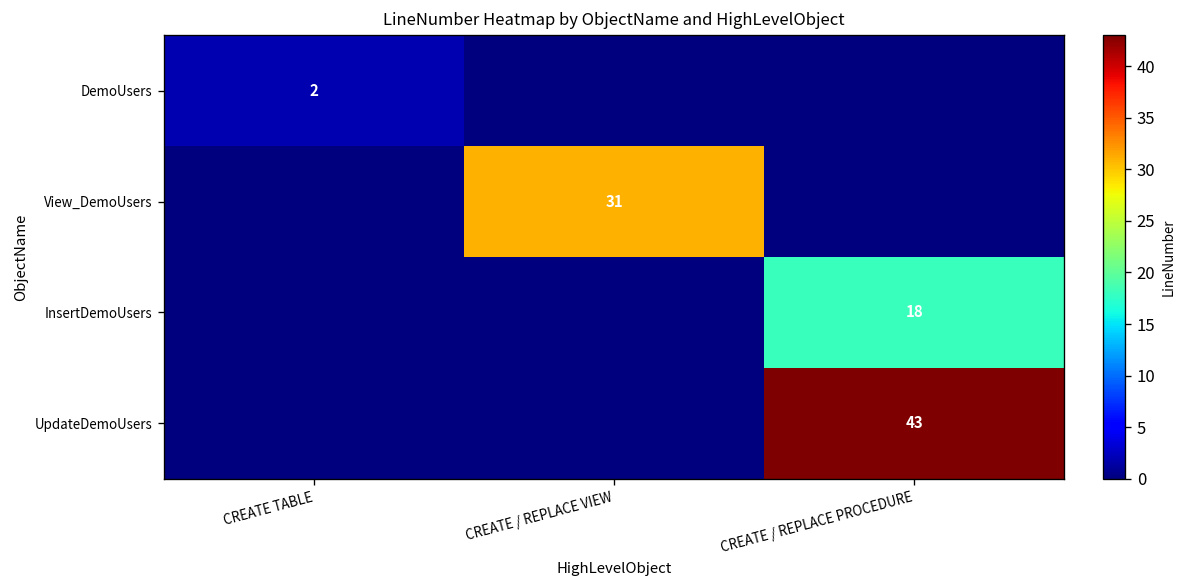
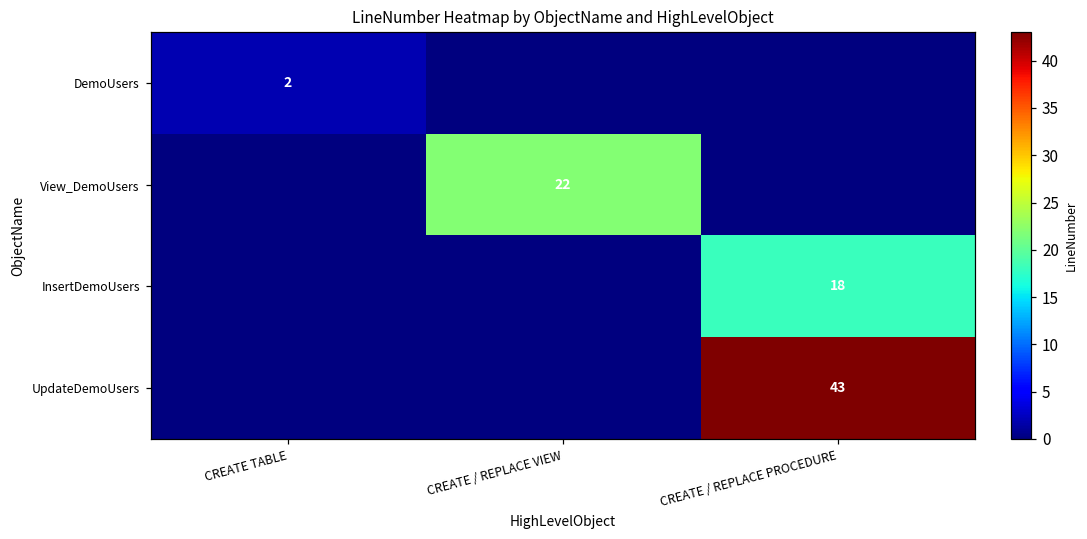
View_DemoUsers, CREATE / REPLACE VIEW: 31 -> 22
